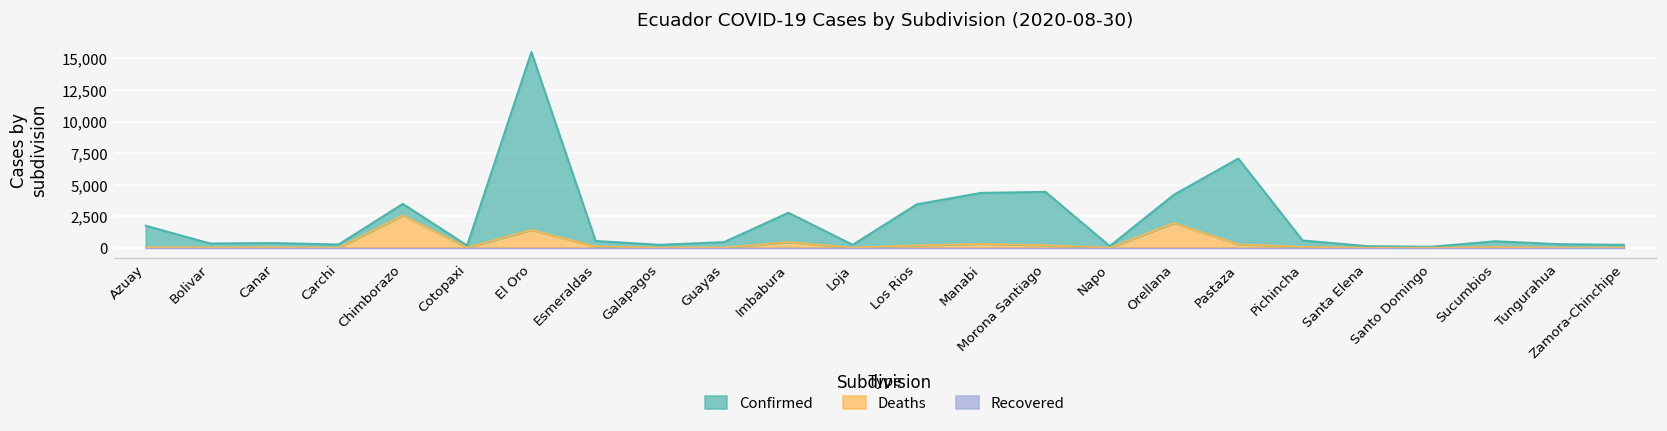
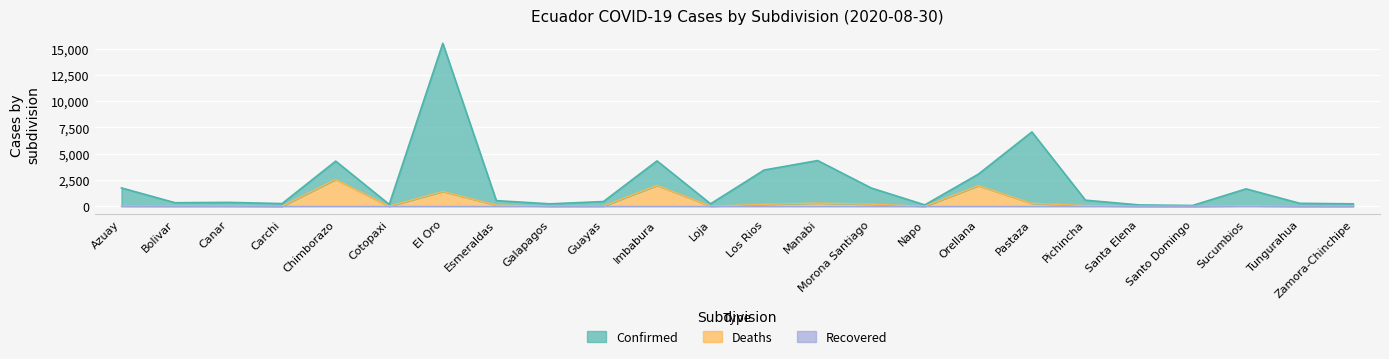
Confirmed, Chimborazo: 900 -> 1,700
Deaths, Imbabura: 400 -> 2,000
Confirmed, Morona Santiago: 4,200 -> 1,500
Confirmed, Orellana: 2,200 -> 1,100
Confirmed, Sucumbios: 500 -> 1,600
